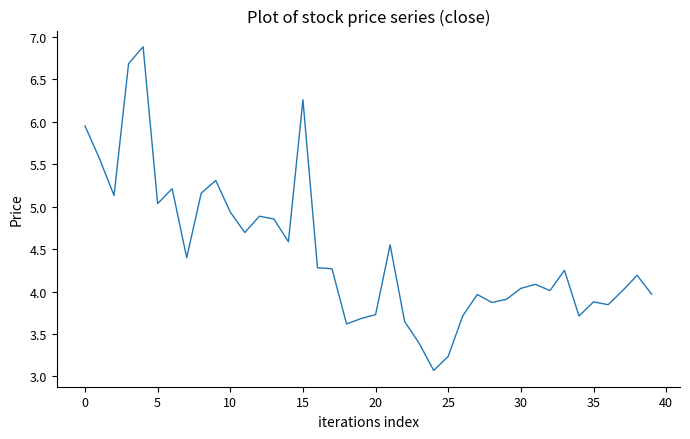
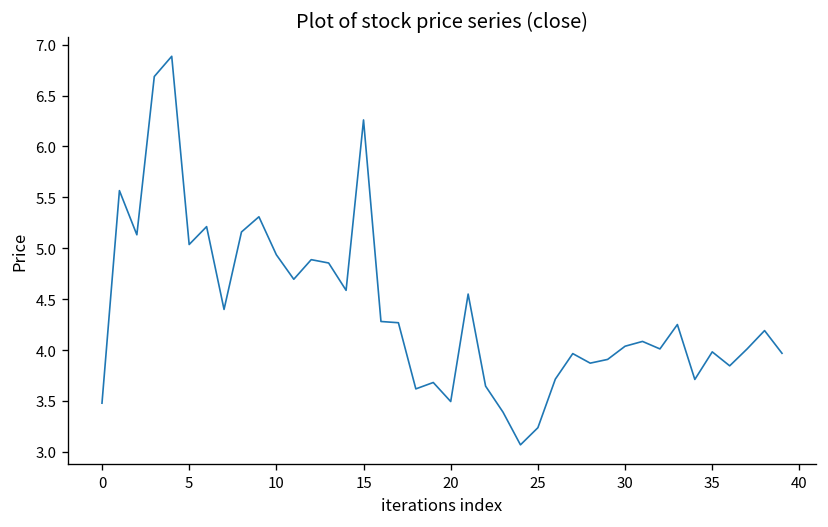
0: 6.0 -> 3.5
20: 3.7 -> 3.5
35: 3.9 -> 4.0
